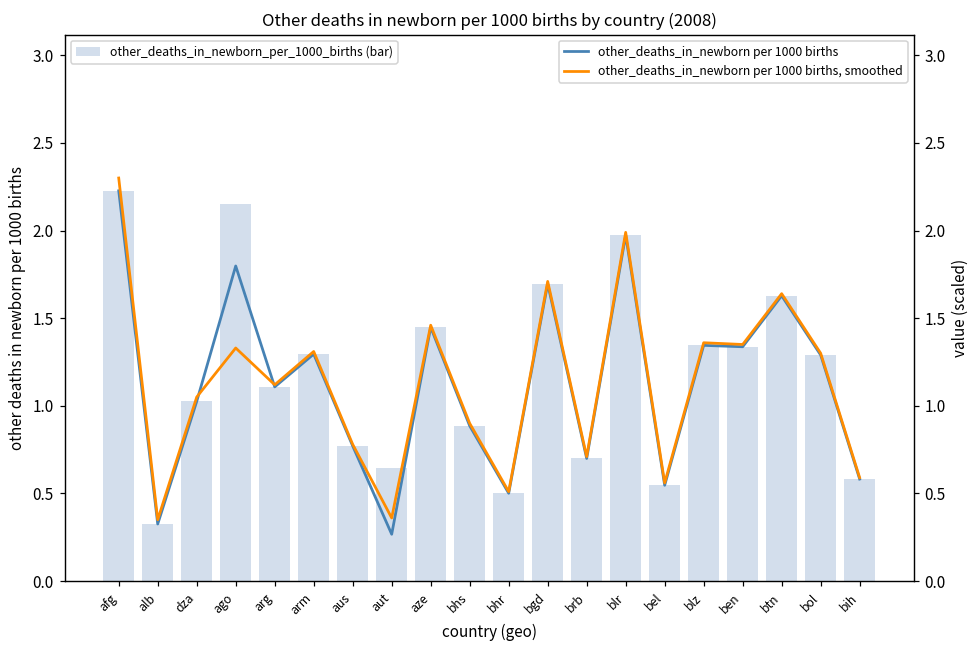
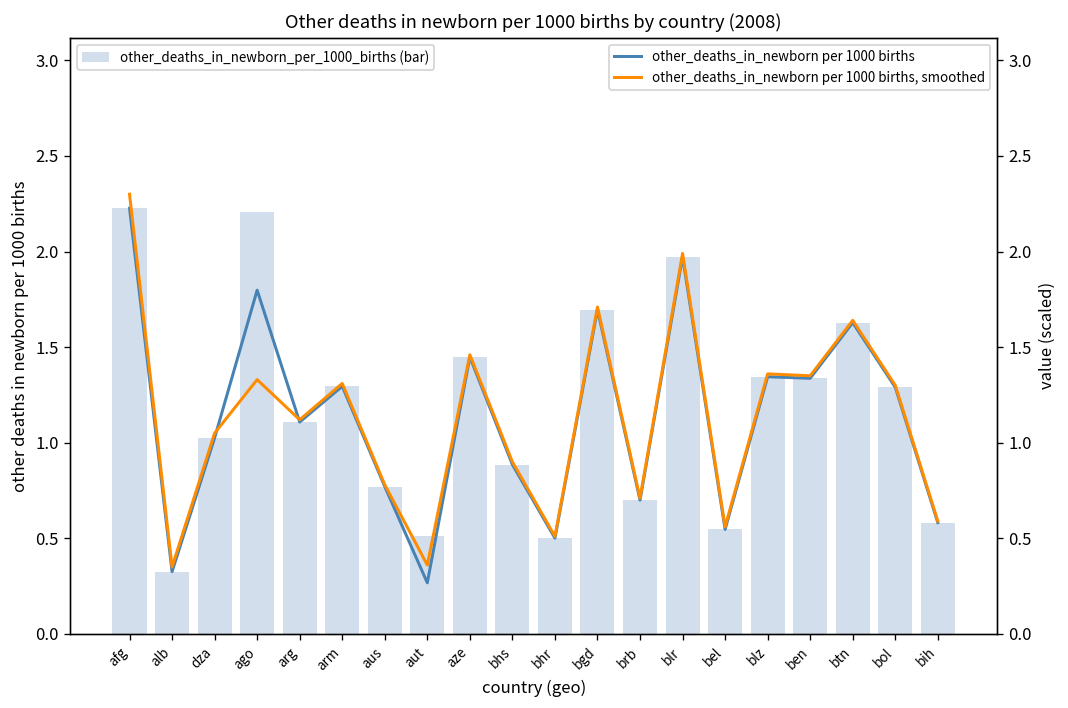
other_deaths_in_newborn_per_1000_births (bar), ago: 2.15 -> 2.21
other_deaths_in_newborn_per_1000_births (bar), aut: 0.65 -> 0.51
